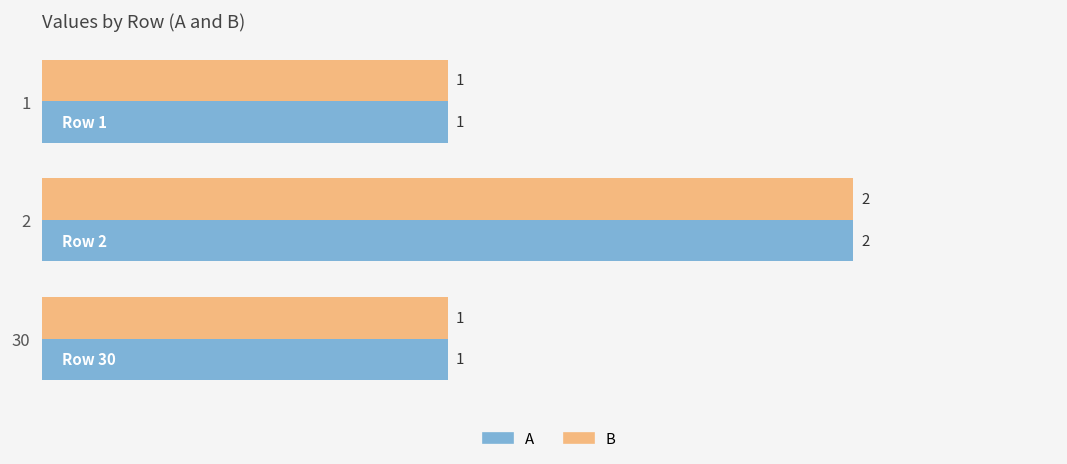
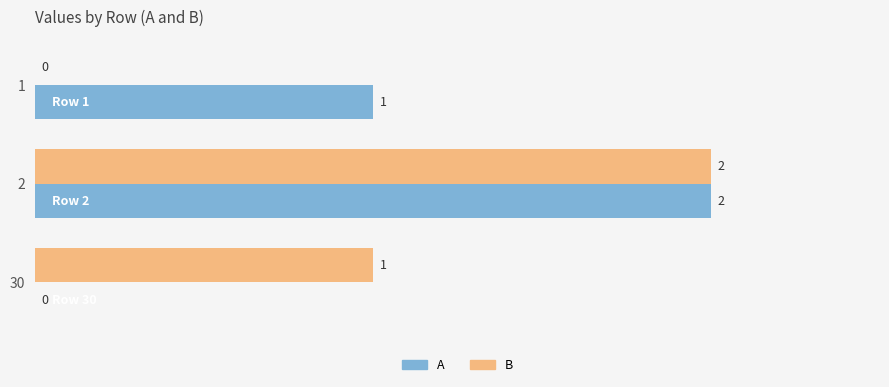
B, 1: 1 -> 0
A, 30: 1 -> 0
